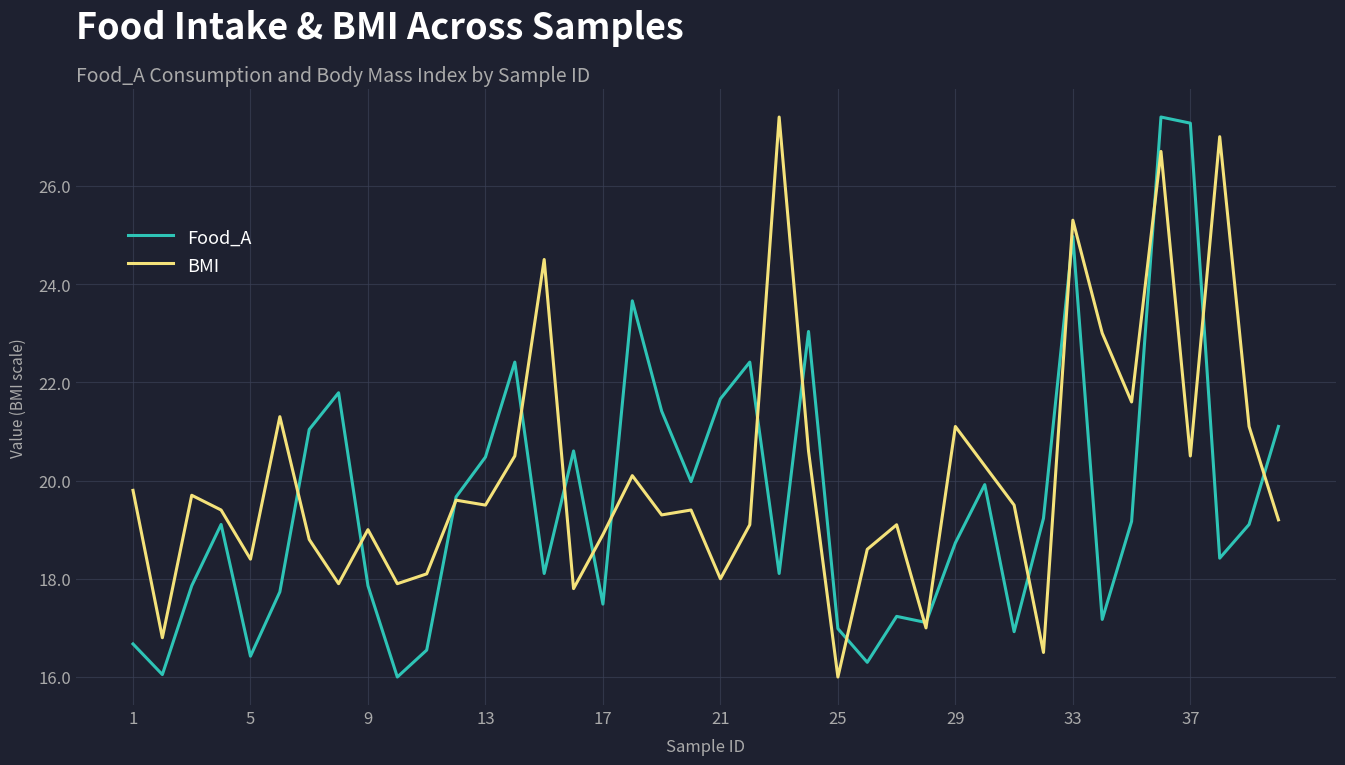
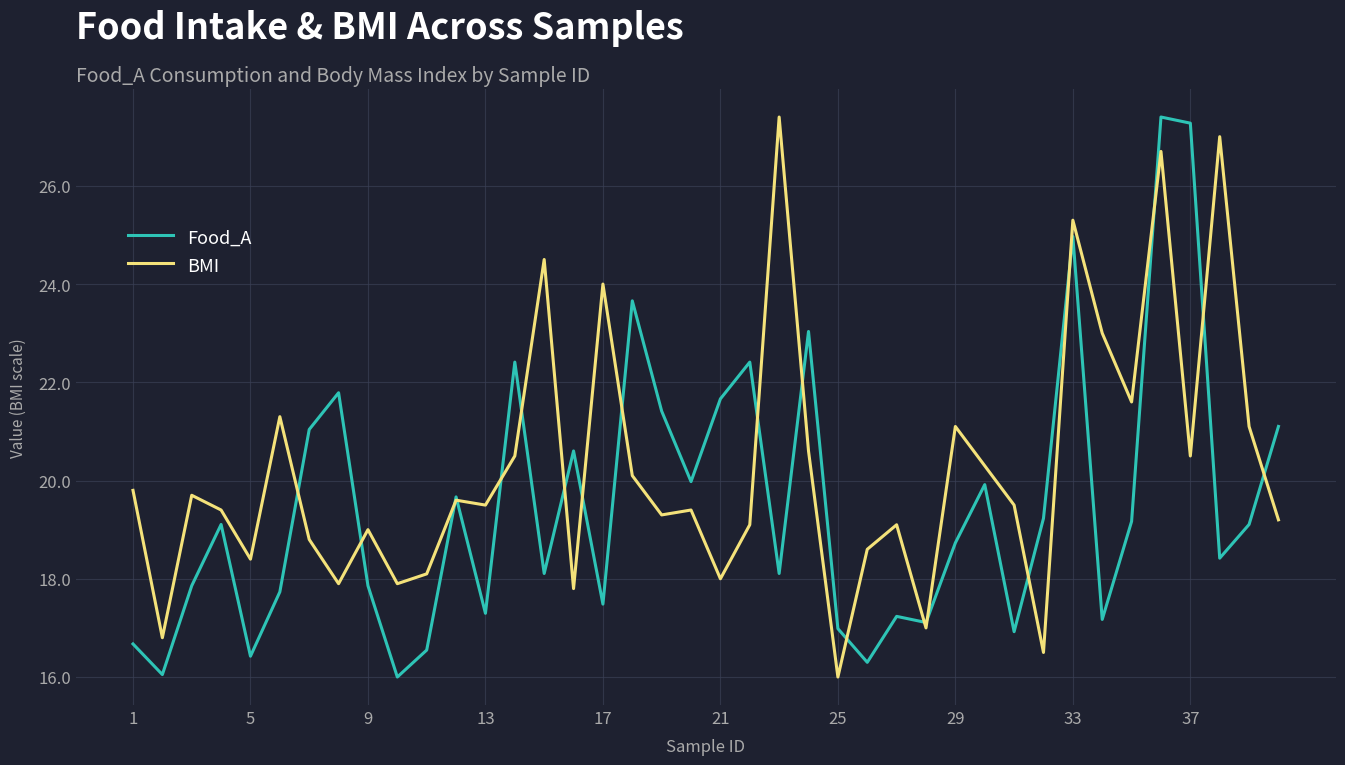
Food_A, 13: 20.5 -> 17.3
BMI, 17: 18.9 -> 24.0
